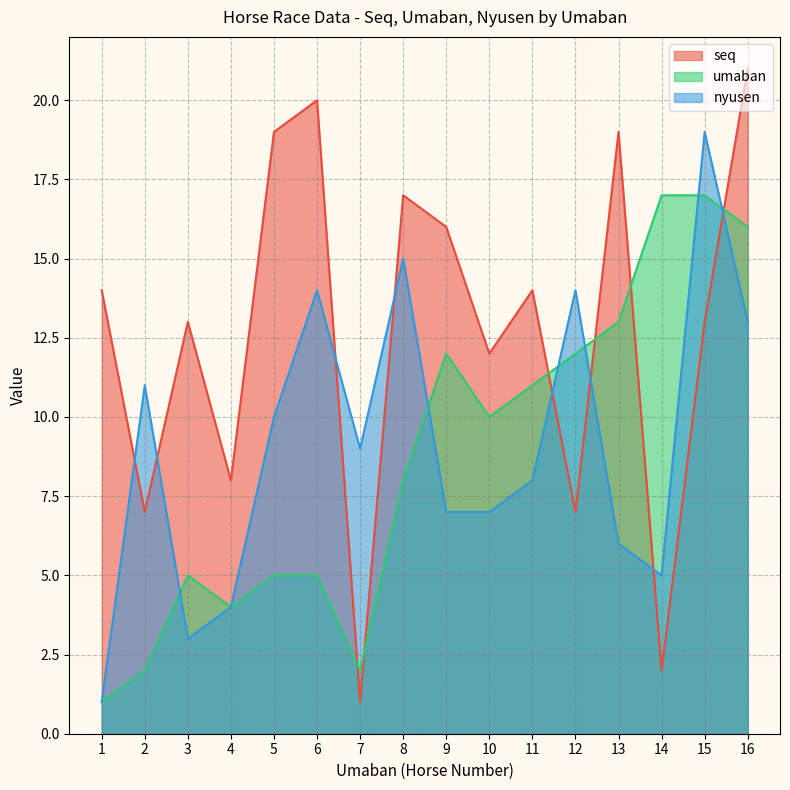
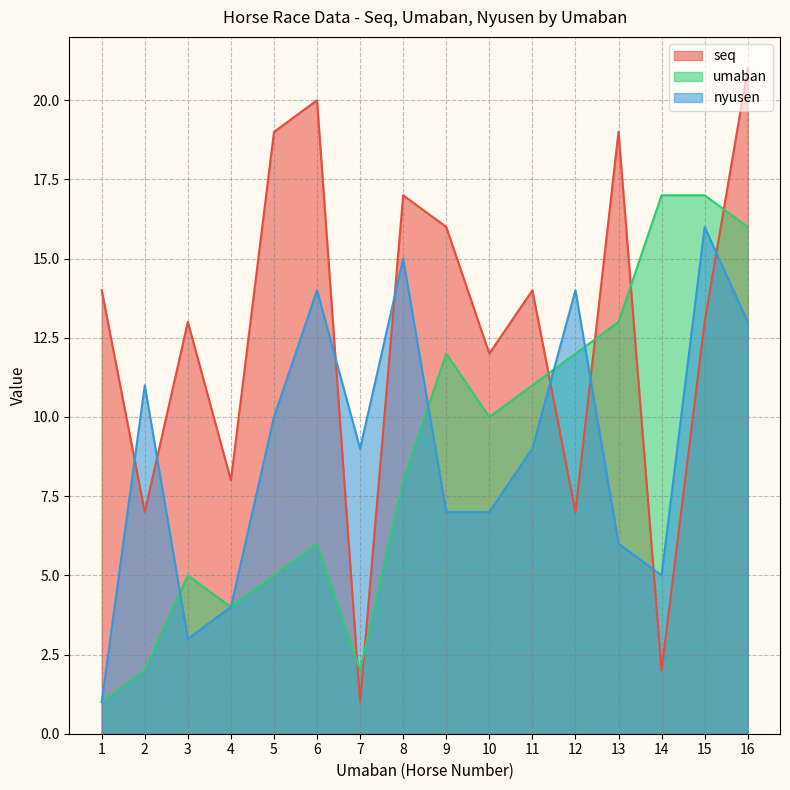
umaban, 6: 5 -> 6
nyusen, 11: 8 -> 9
nyusen, 15: 19 -> 16
